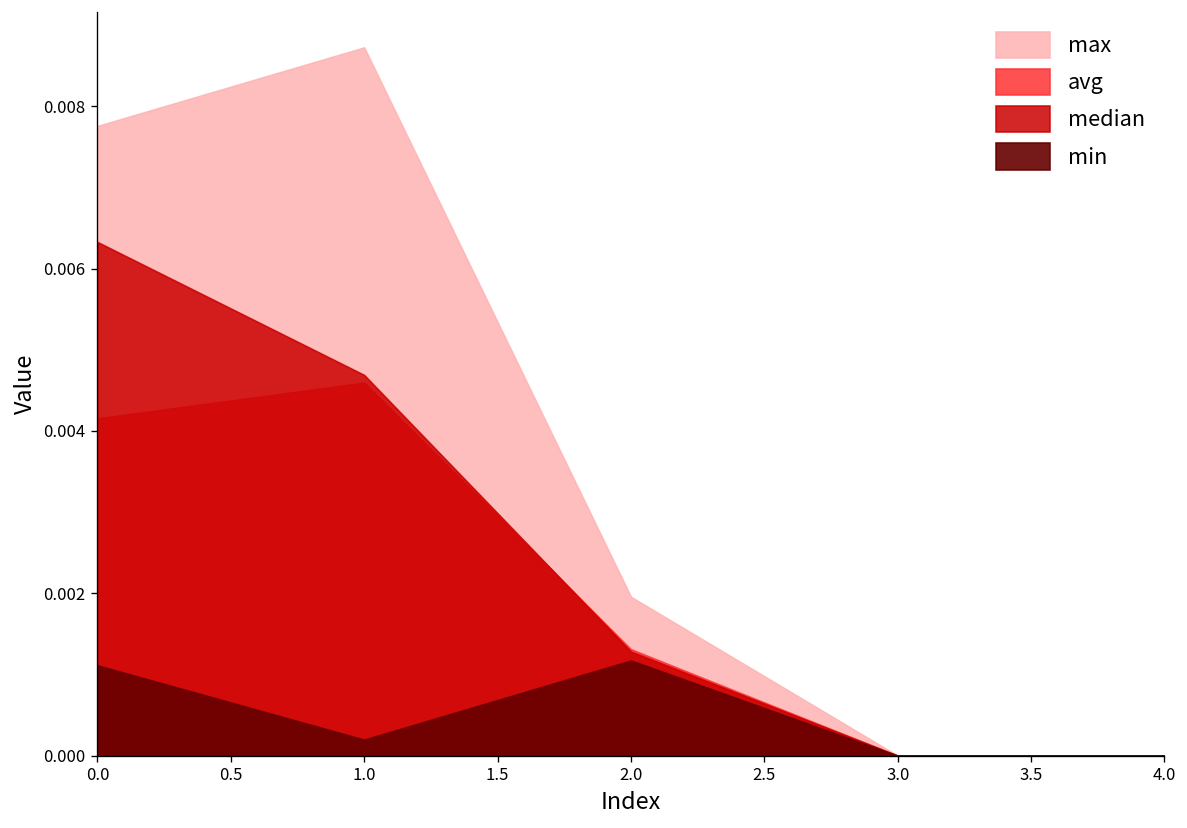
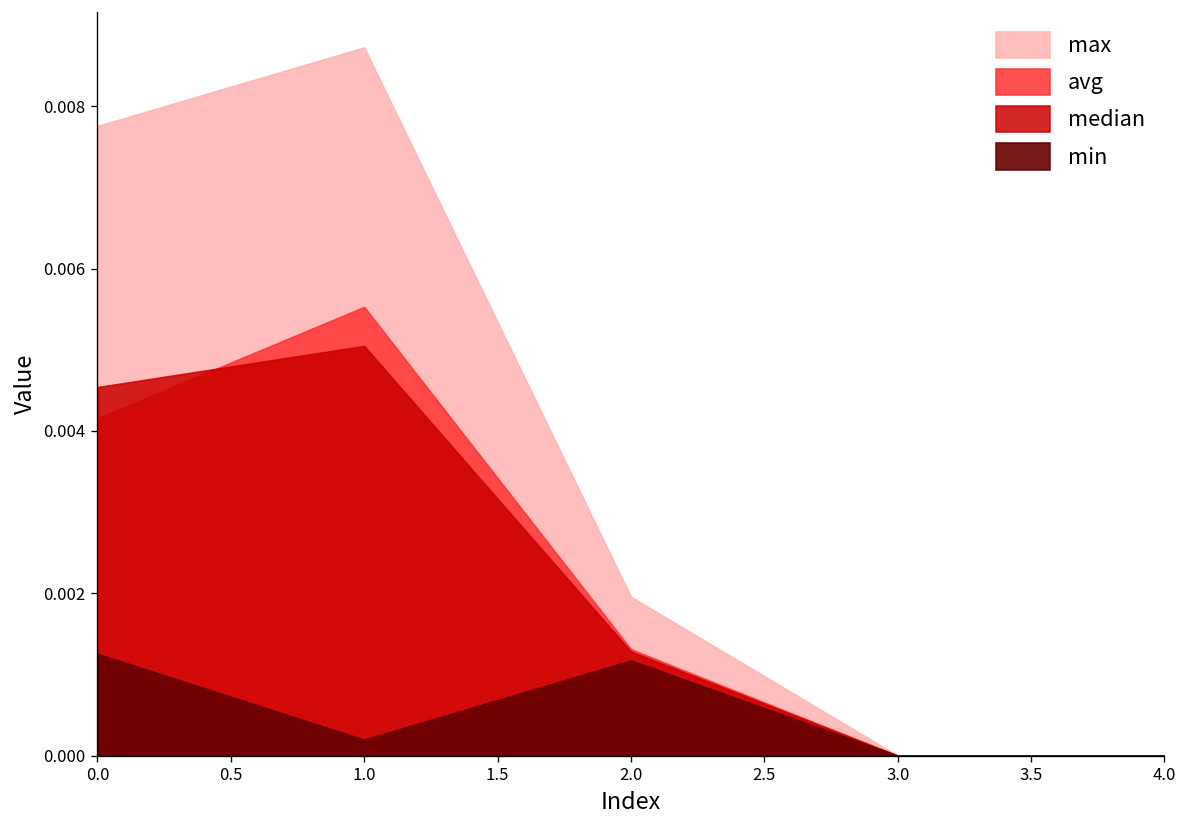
median, 0.0: 0.0063 -> 0.0045
min, 0.0: 0.0011 -> 0.0013
avg, 1.0: 0.0046 -> 0.0055
median, 1.0: 0.0047 -> 0.0050
